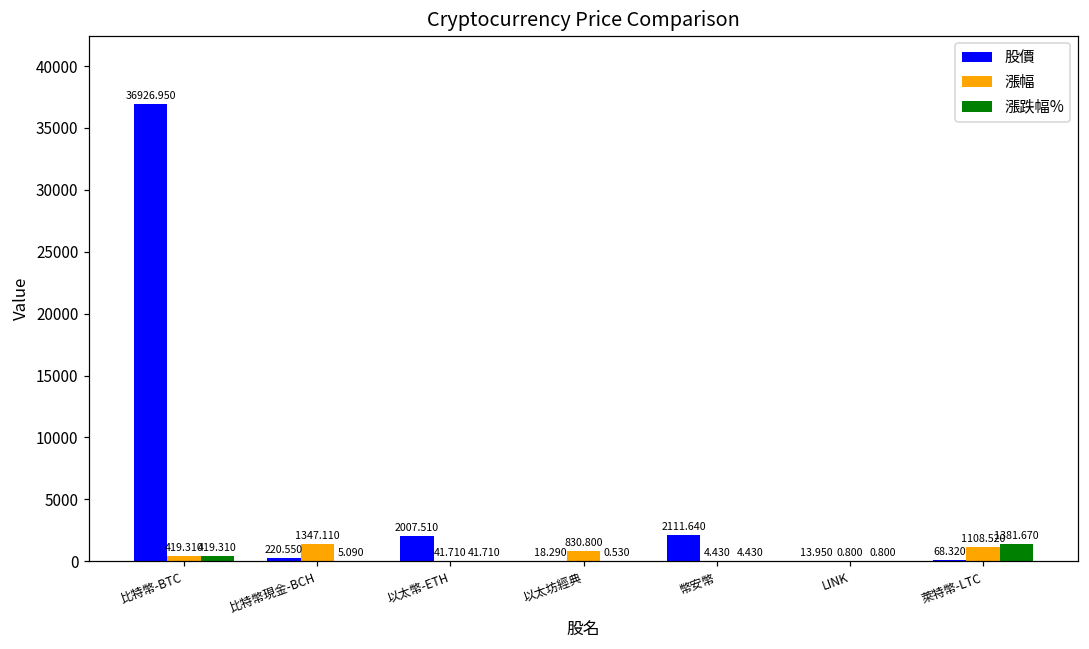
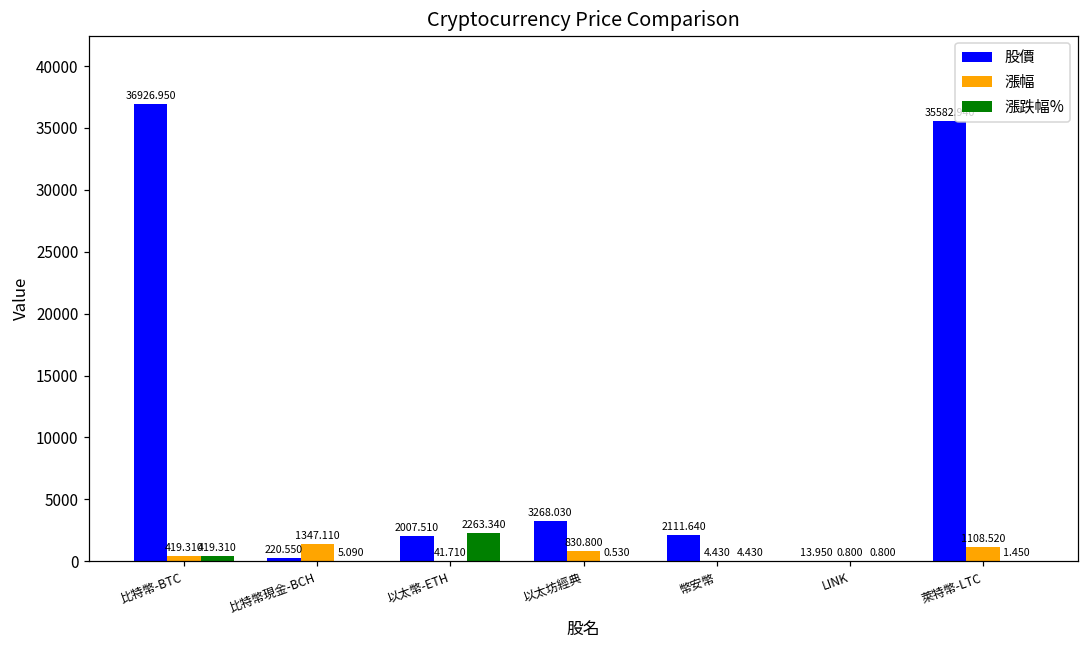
漲跌幅%, 以太幣-ETH: 41.710 -> 2263.340
股價, 以太坊經典: 18.290 -> 3268.030
股價, 萊特幣-LTC: 100 -> 35600
漲跌幅%, 萊特幣-LTC: 1381.670 -> 1.450
